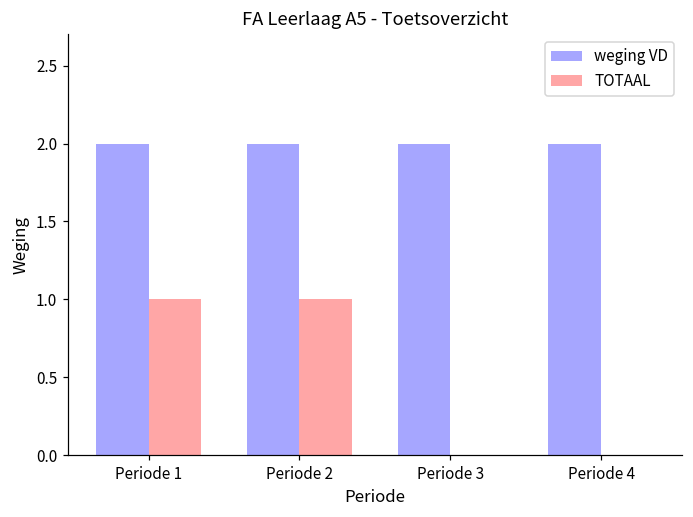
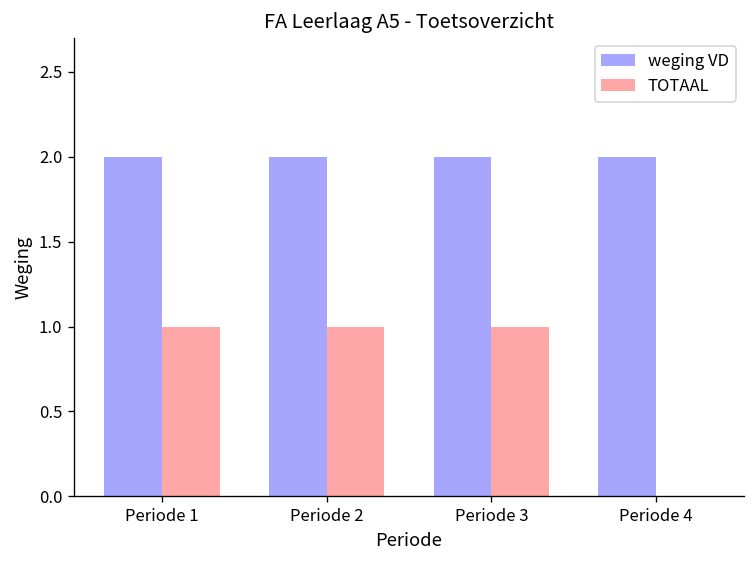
TOTAAL, Periode 3: 0 -> 1
